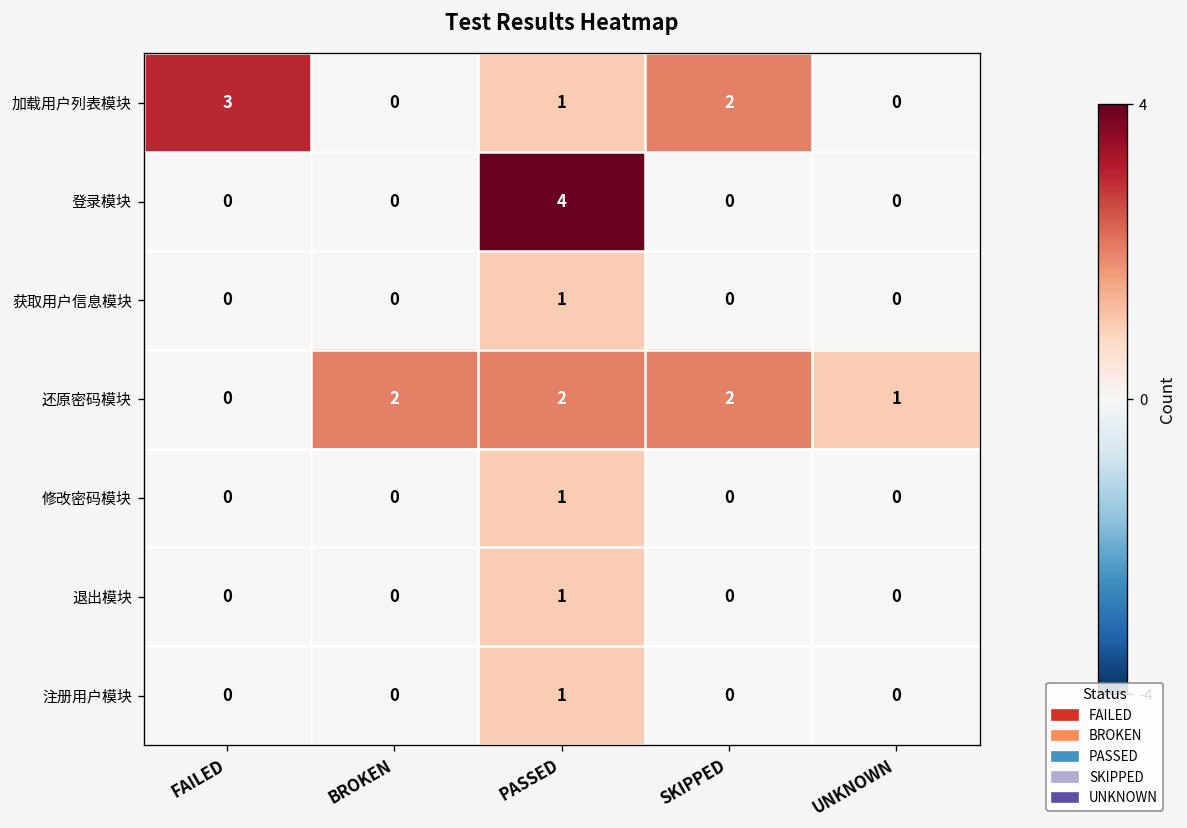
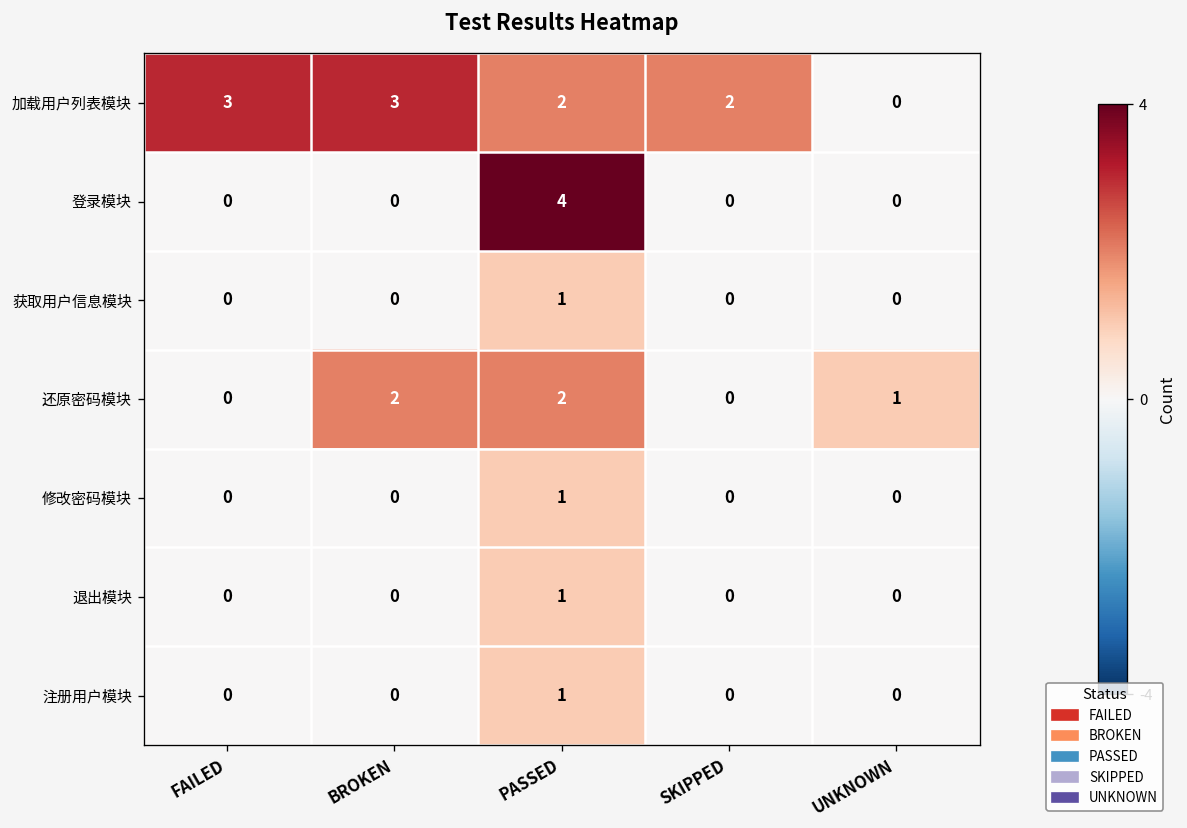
加载用户列表模块, BROKEN: 0 -> 3
加载用户列表模块, PASSED: 1 -> 2
还原密码模块, SKIPPED: 2 -> 0
